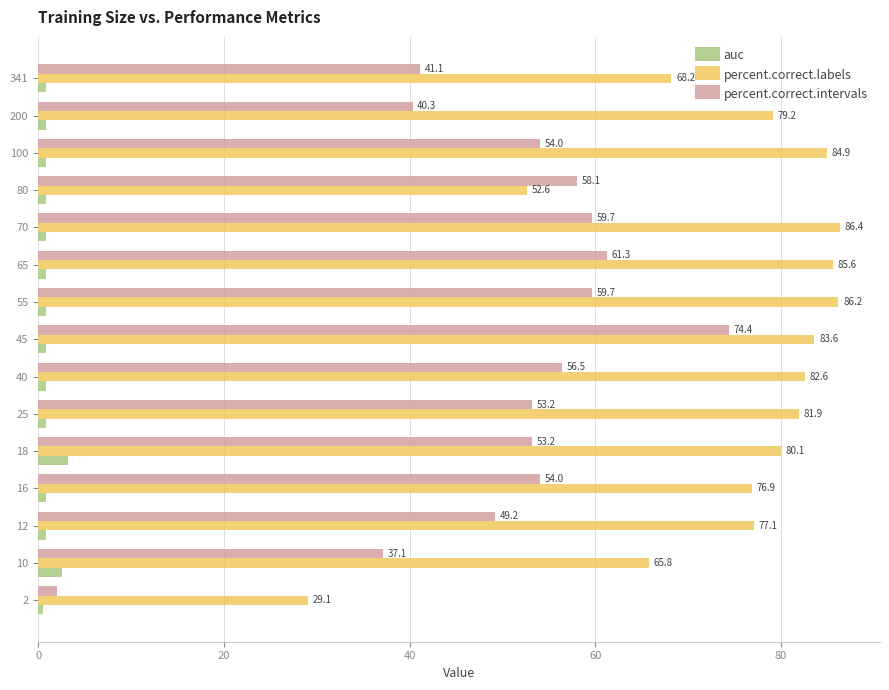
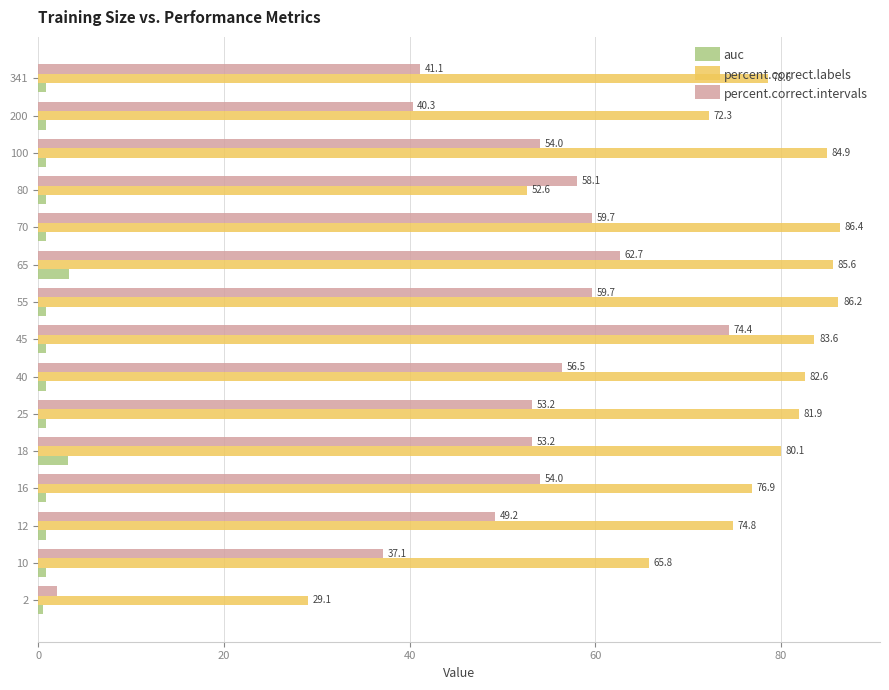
percent.correct.labels, 341: 68.2 -> 78.6
percent.correct.labels, 200: 79.2 -> 72.3
percent.correct.intervals, 65: 61.3 -> 62.7
auc, 65: 1 -> 3
percent.correct.labels, 12: 77.1 -> 74.8
auc, 10: 3 -> 1
